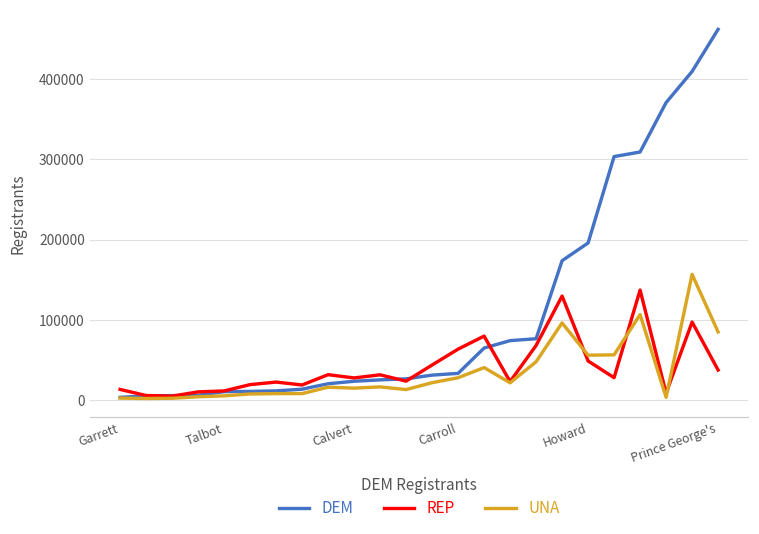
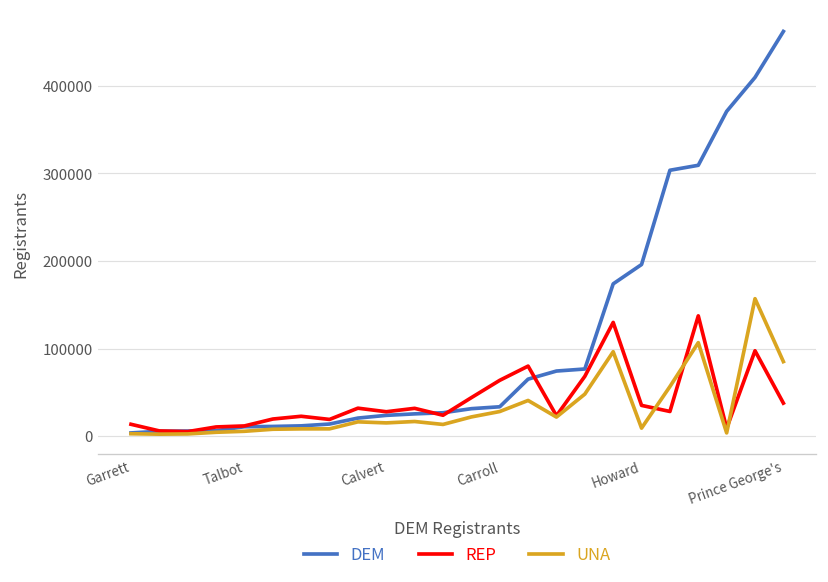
REP, Howard: 50000 -> 40000
UNA, Howard: 60000 -> 10000
